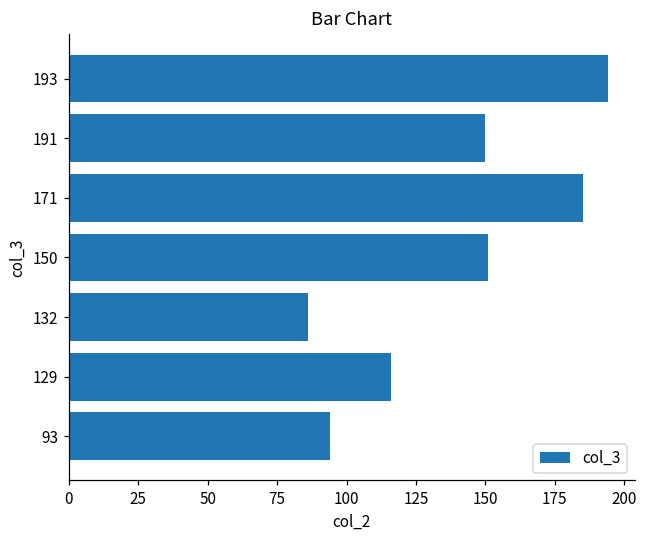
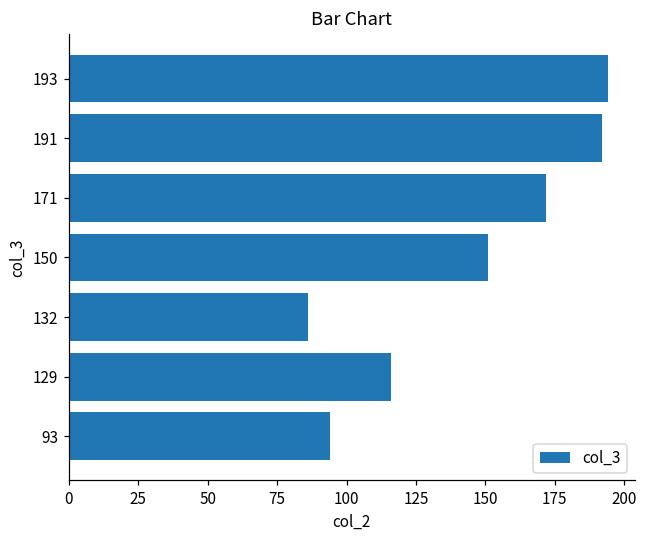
191: 150 -> 192
171: 185 -> 172
